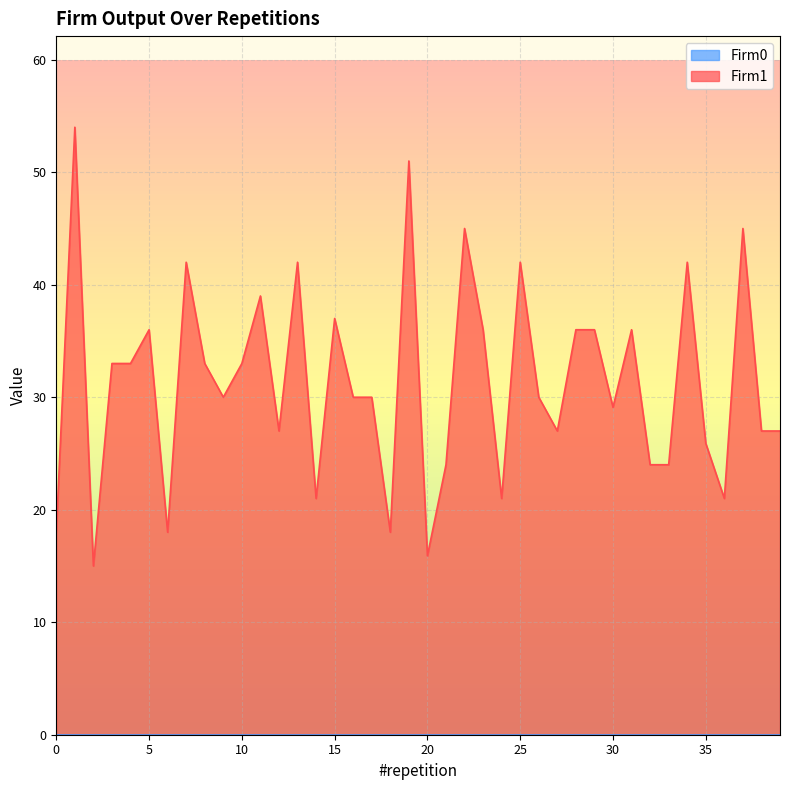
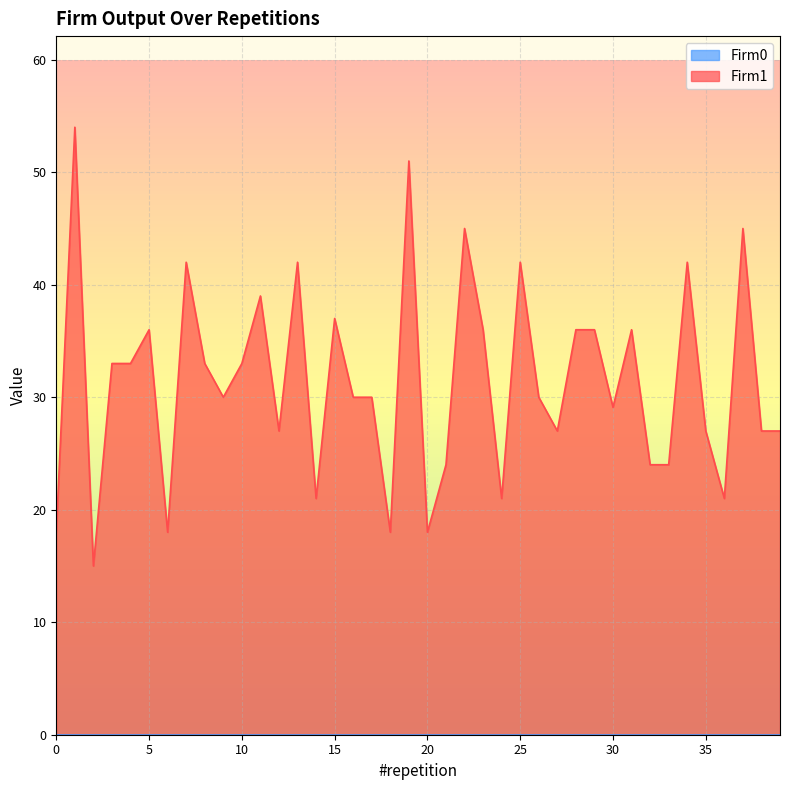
Firm1, 20: 15.9 -> 18.0
Firm1, 35: 25.9 -> 27.0
